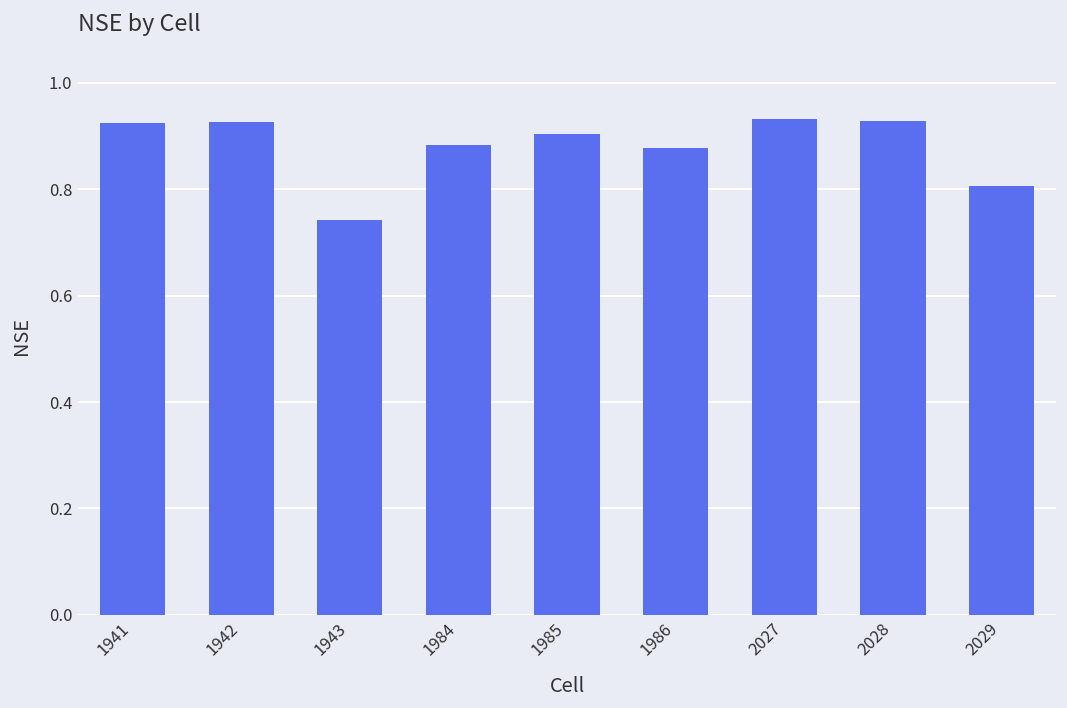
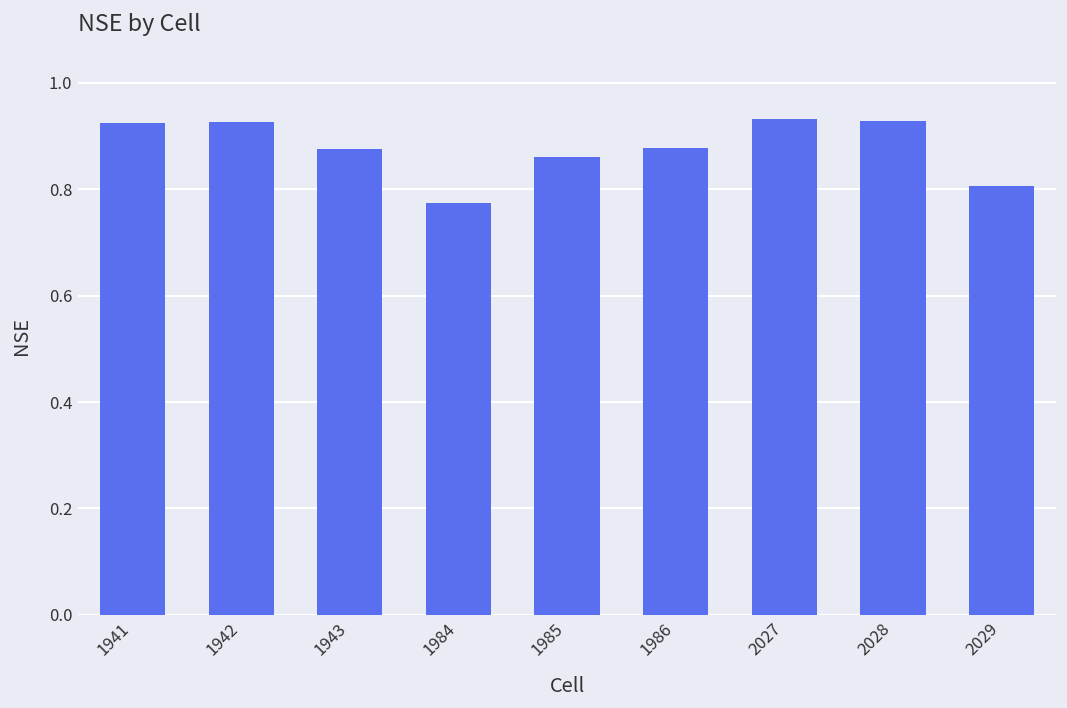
1943: 0.74 -> 0.88
1984: 0.88 -> 0.77
1985: 0.90 -> 0.86
